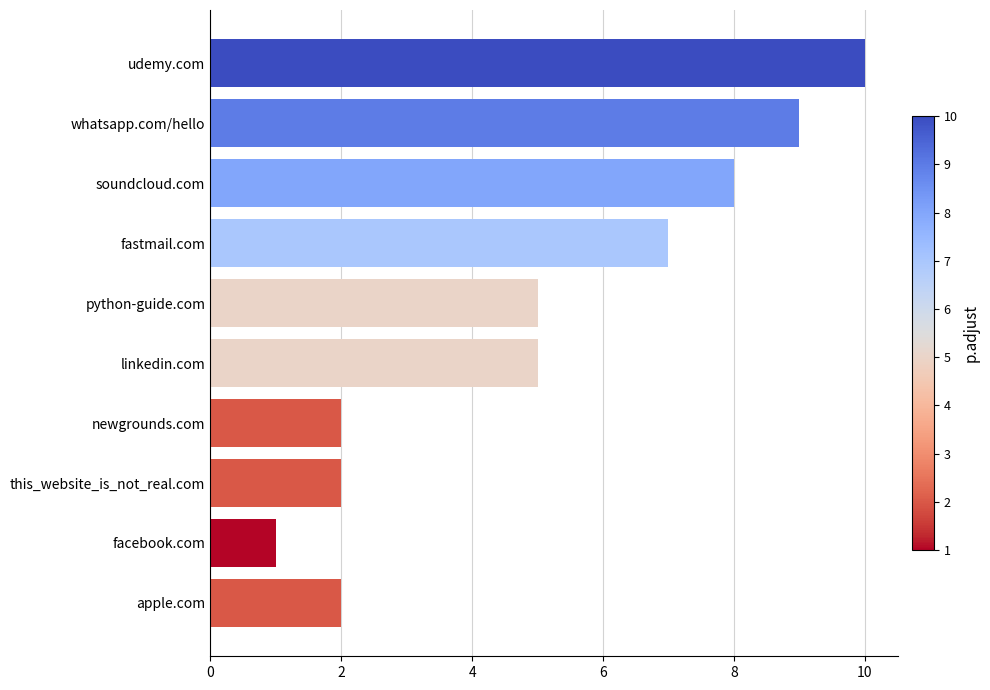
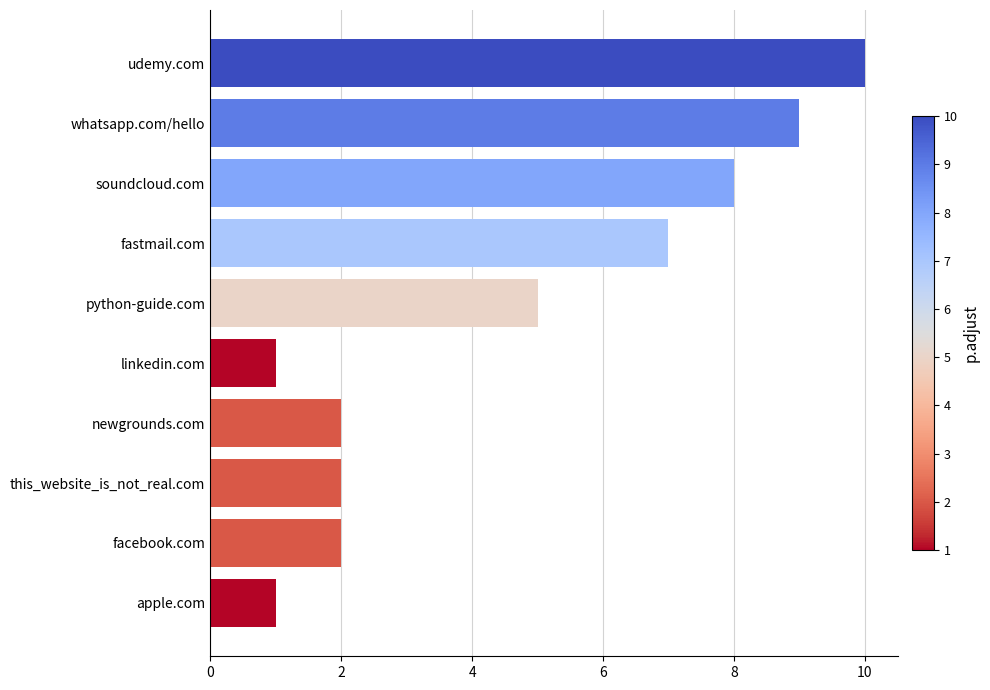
linkedin.com: 5 -> 1
facebook.com: 1 -> 2
apple.com: 2 -> 1
